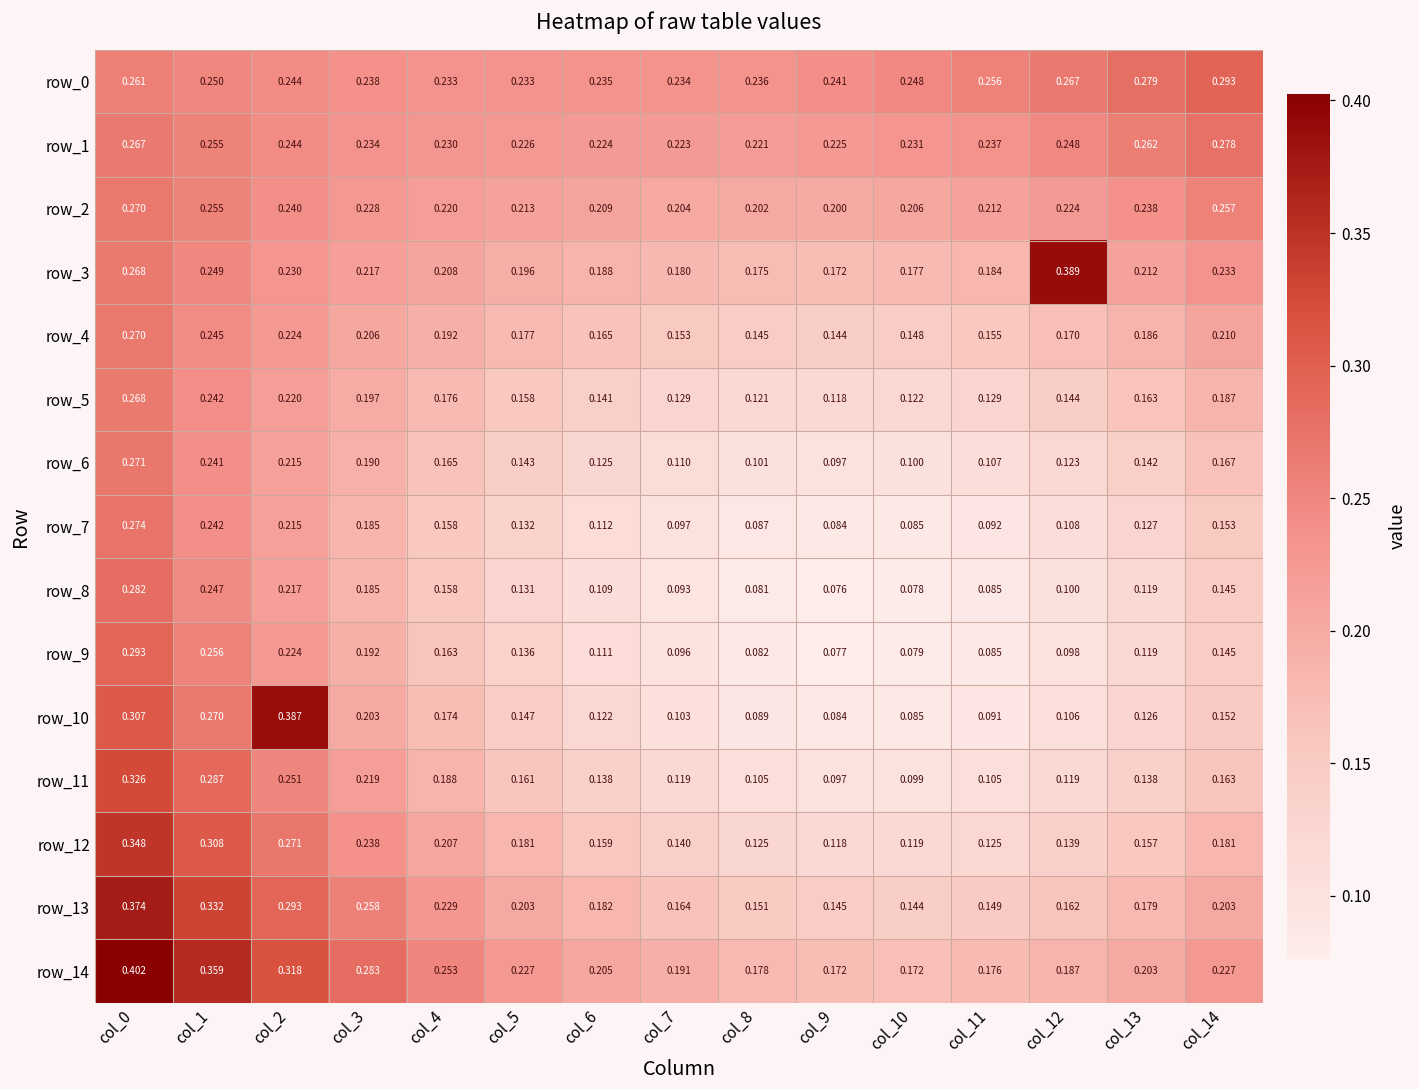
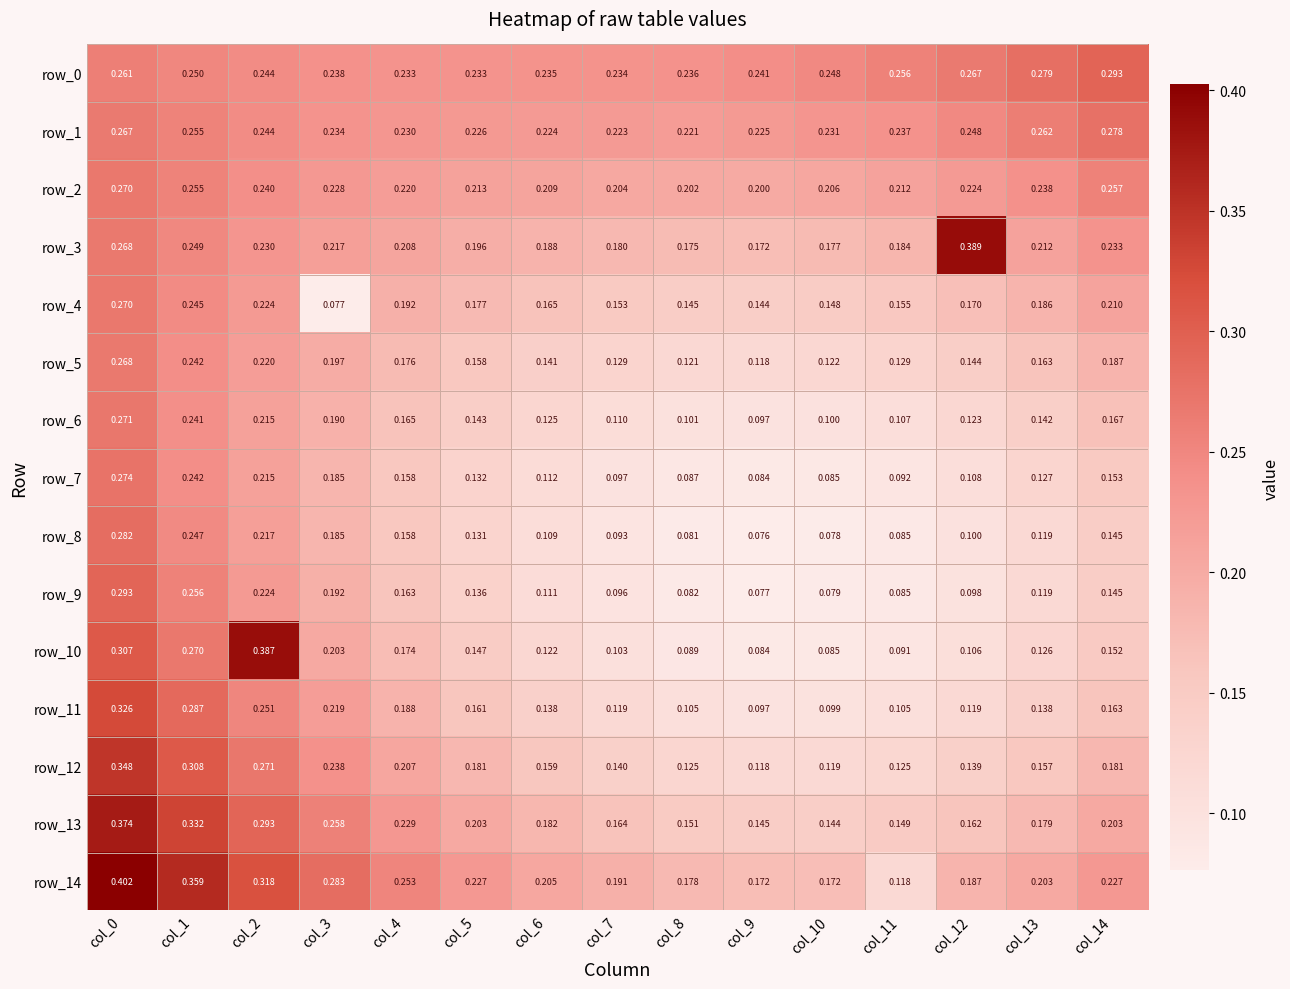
row_4, col_3: 0.206 -> 0.077
row_14, col_11: 0.176 -> 0.118
